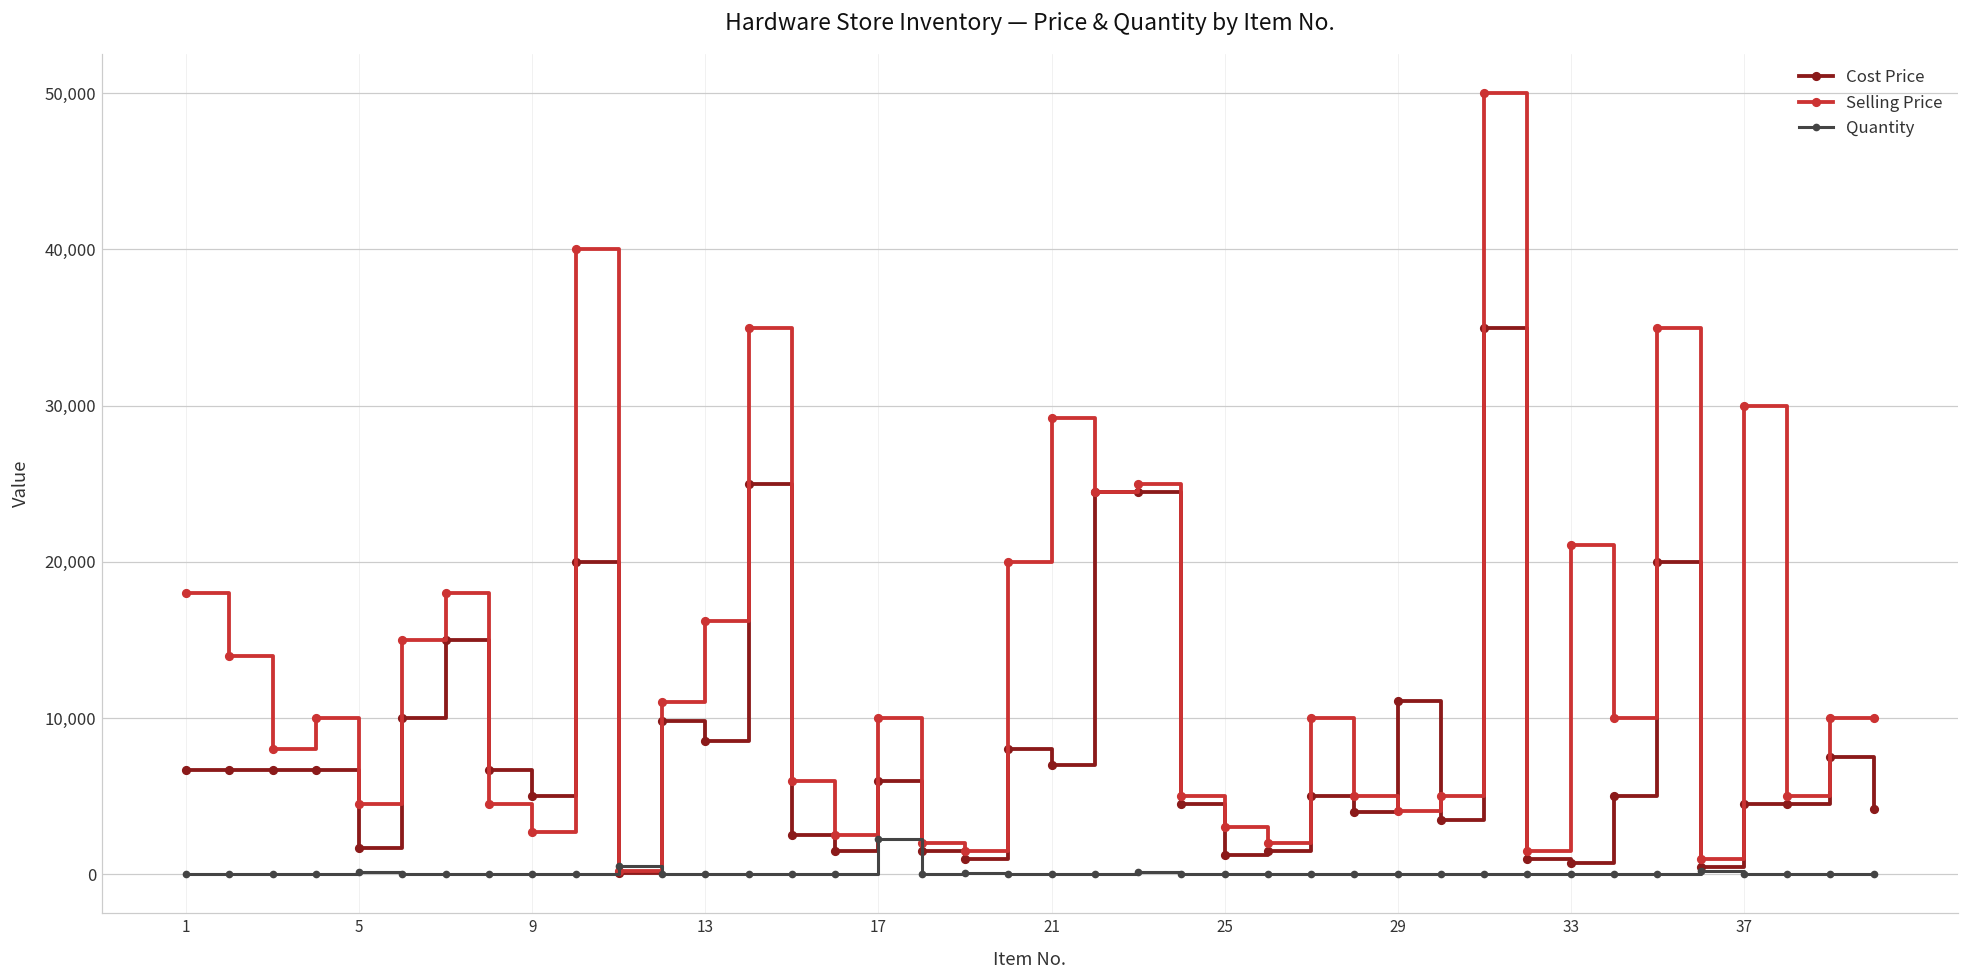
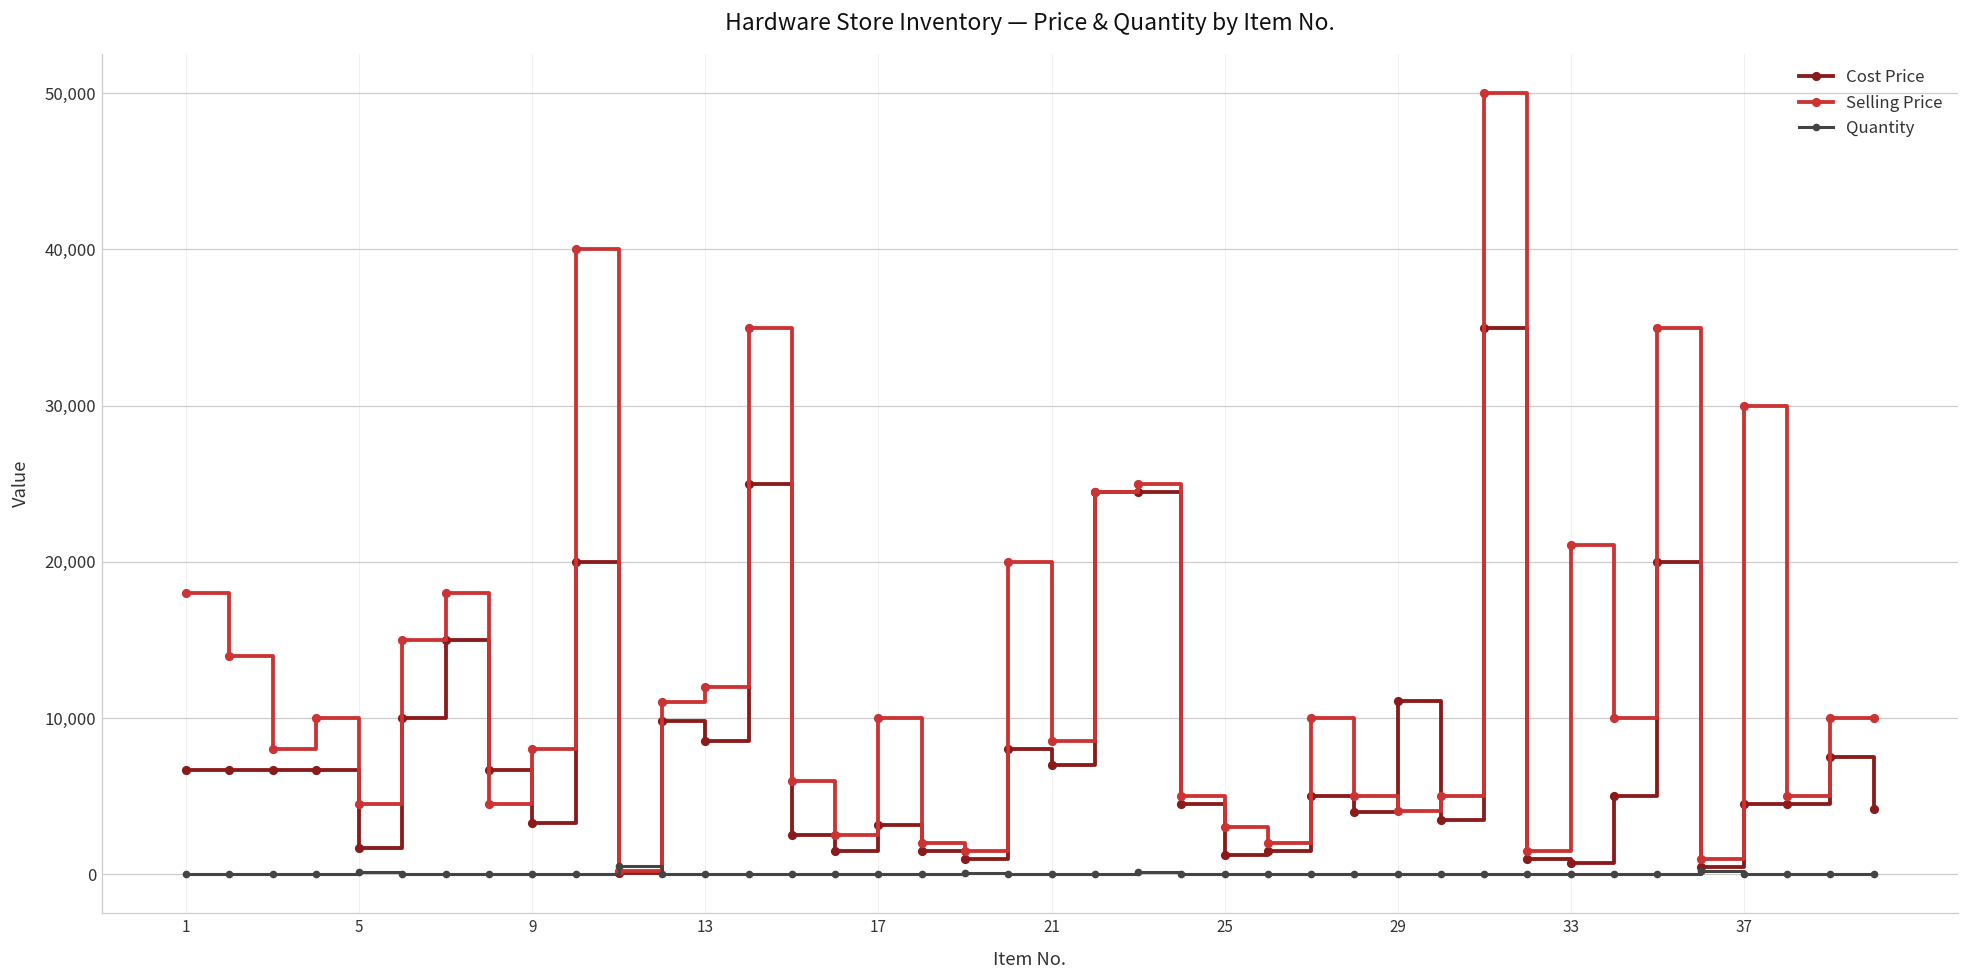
Cost Price, 9: 5,000 -> 3,300
Selling Price, 9: 2,700 -> 8,000
Selling Price, 13: 16,200 -> 12,000
Cost Price, 17: 6,000 -> 3,200
Quantity, 17: 2,300 -> 0
Selling Price, 21: 29,200 -> 8,500
